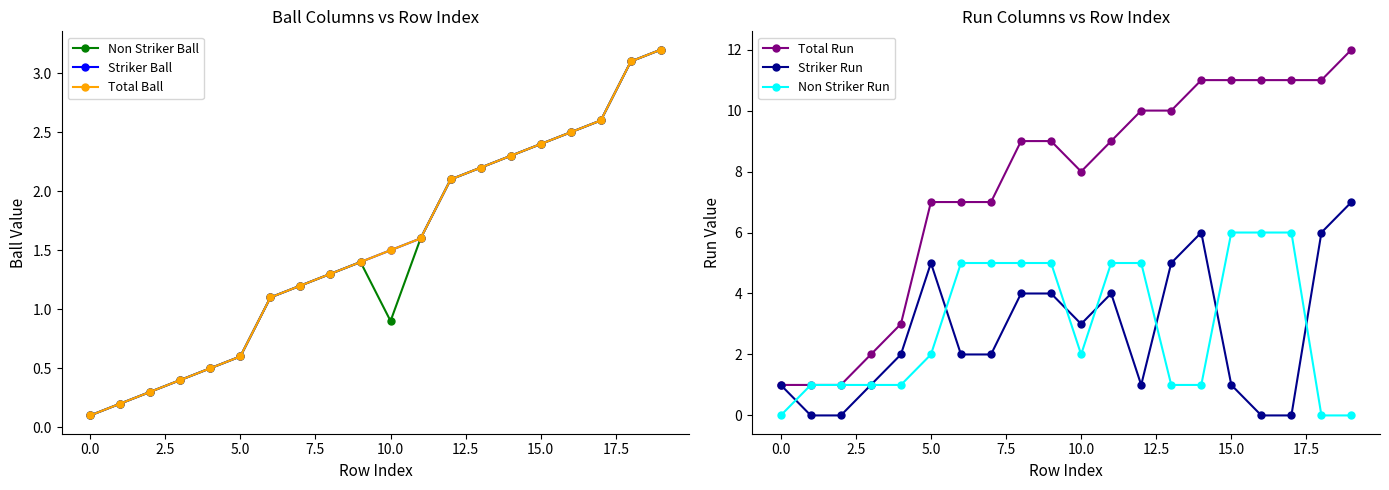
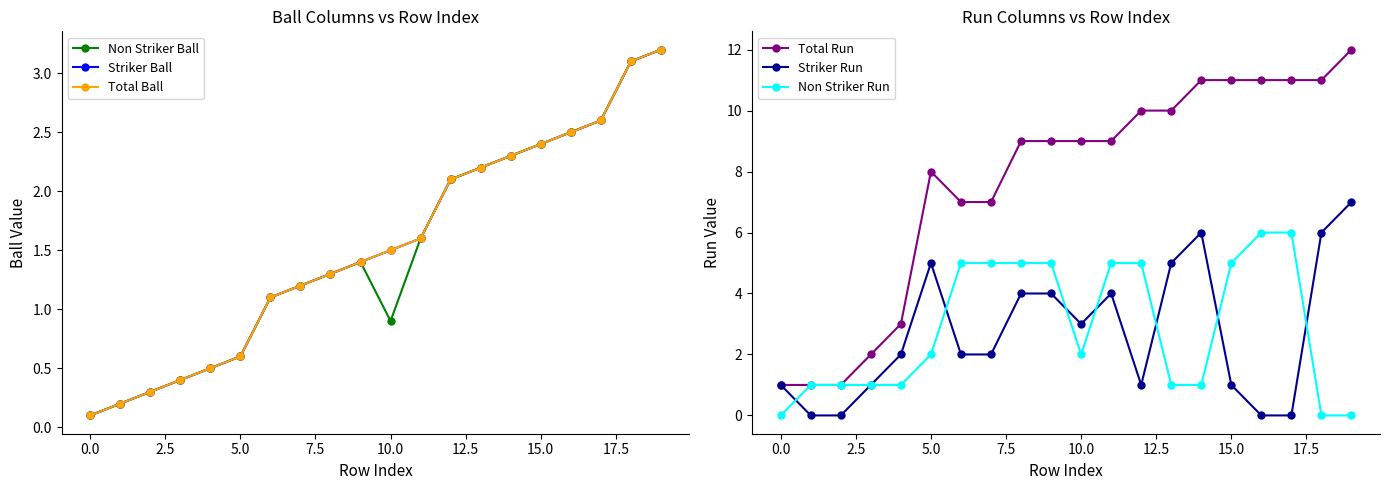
Run Columns vs Row Index, Total Run, 5.0: 7 -> 8
Run Columns vs Row Index, Total Run, 10.0: 8 -> 9
Run Columns vs Row Index, Non Striker Run, 15.0: 6 -> 5
